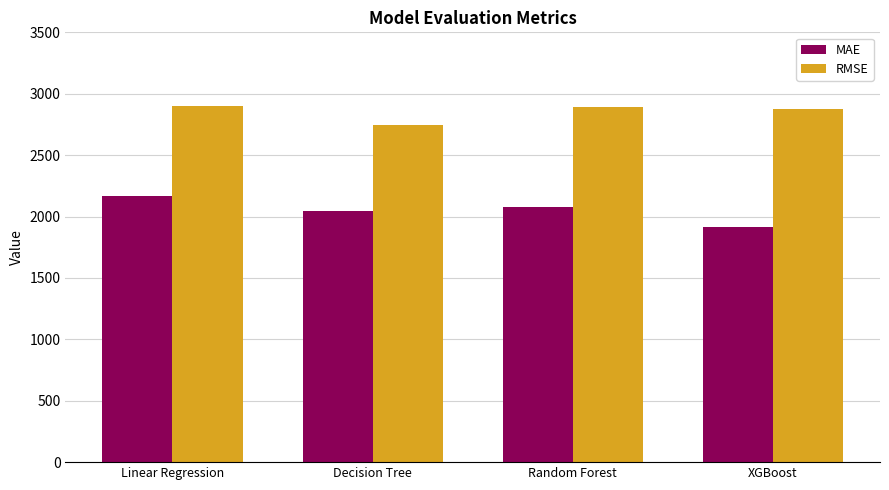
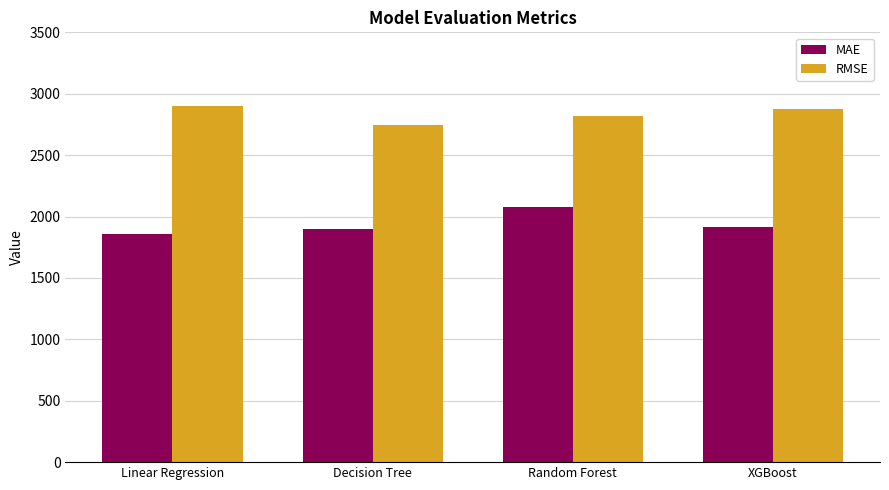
MAE, Linear Regression: 2170 -> 1860
MAE, Decision Tree: 2040 -> 1900
RMSE, Random Forest: 2890 -> 2820
